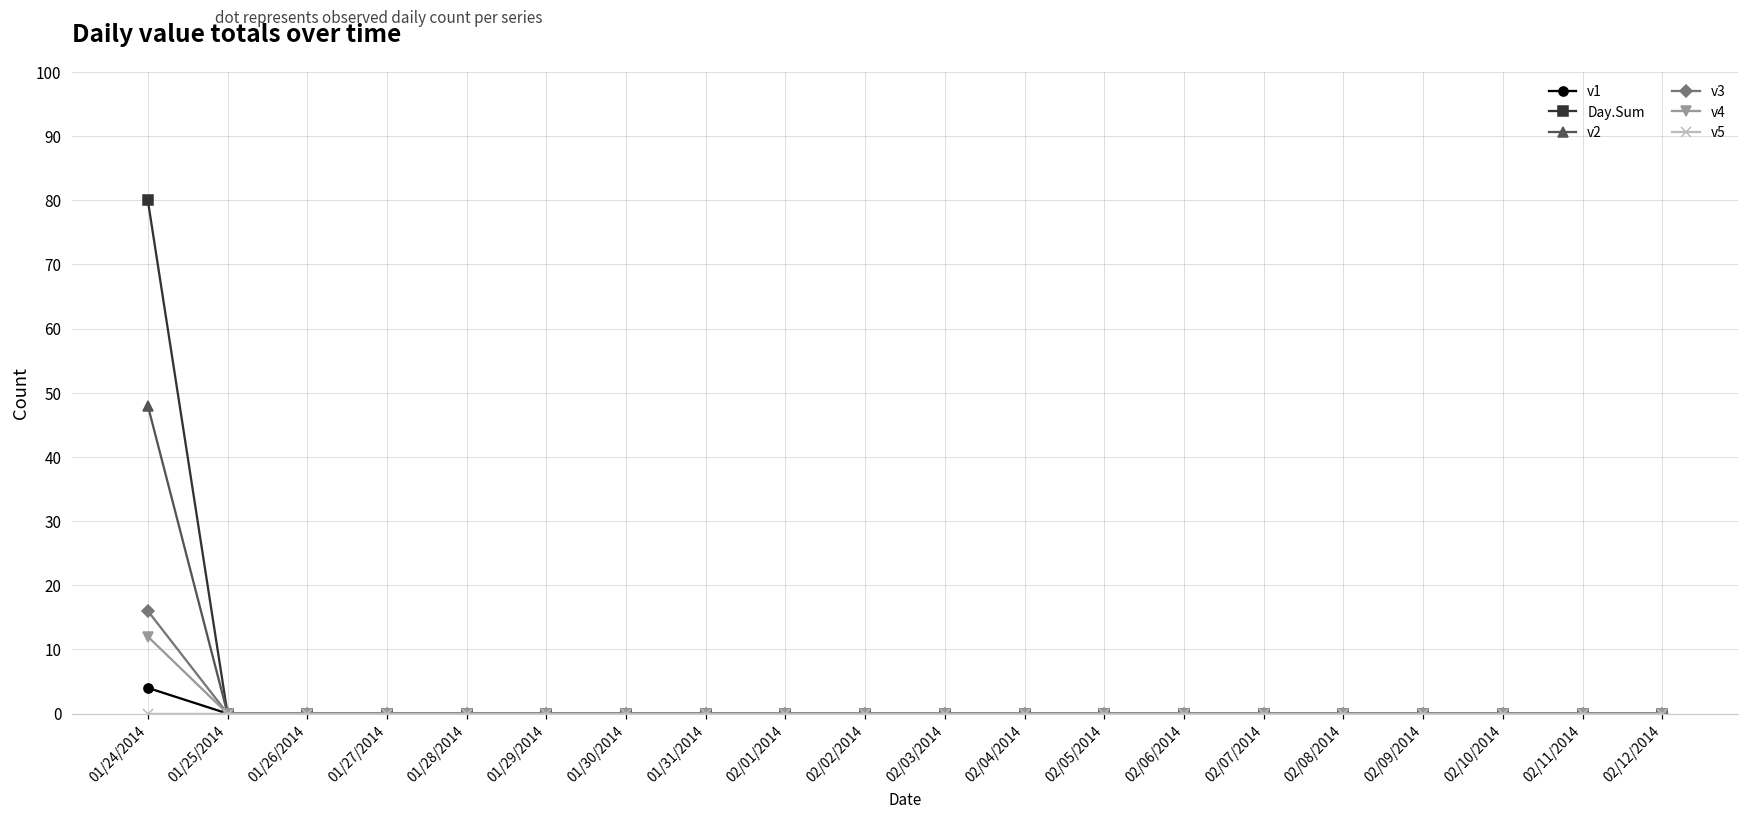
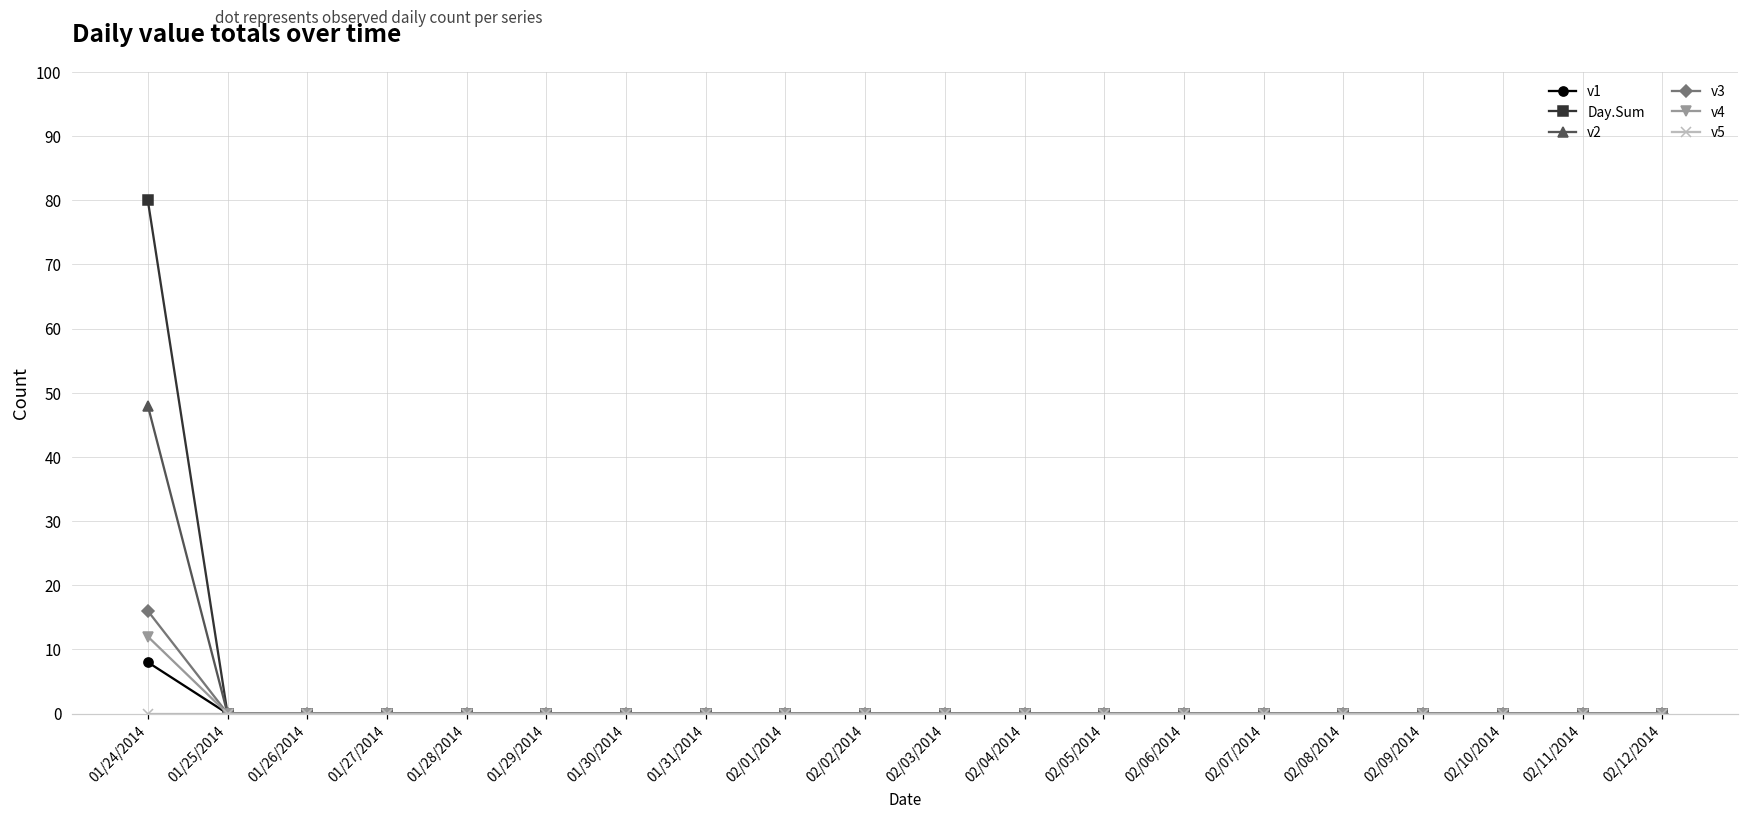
v1, 01/24/2014: 4 -> 8
